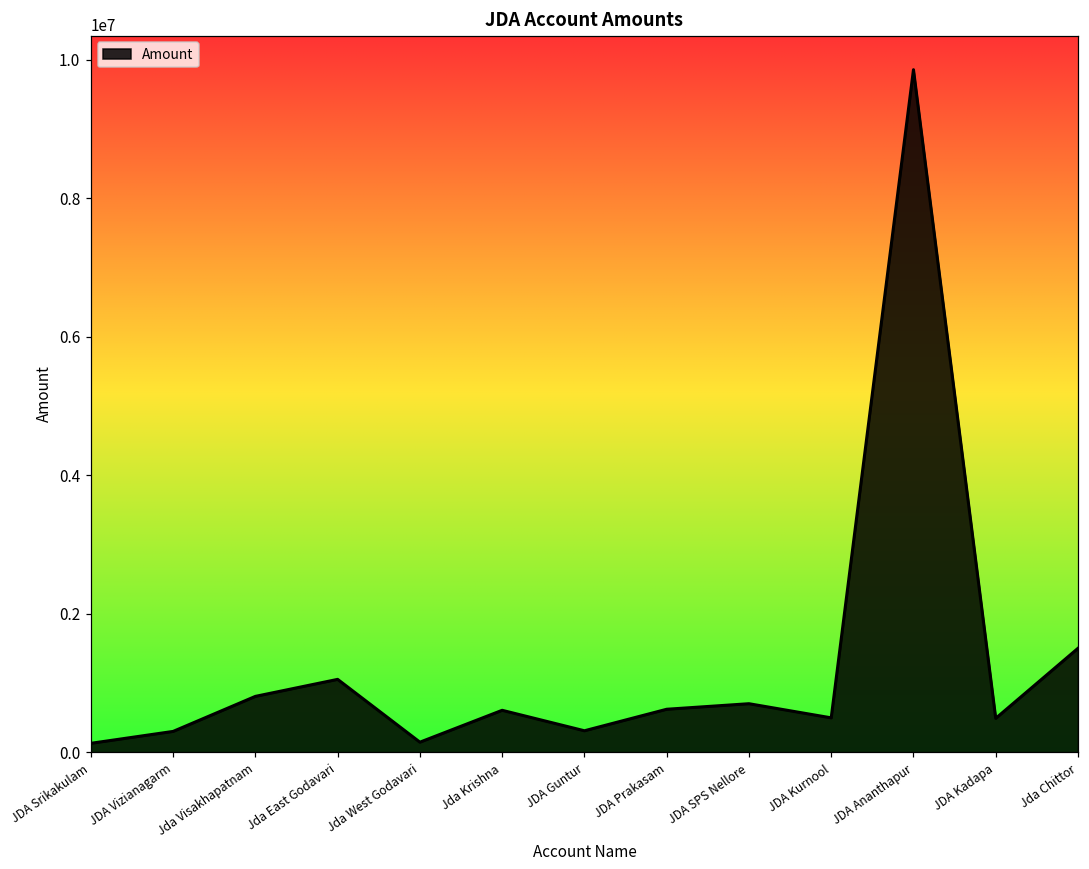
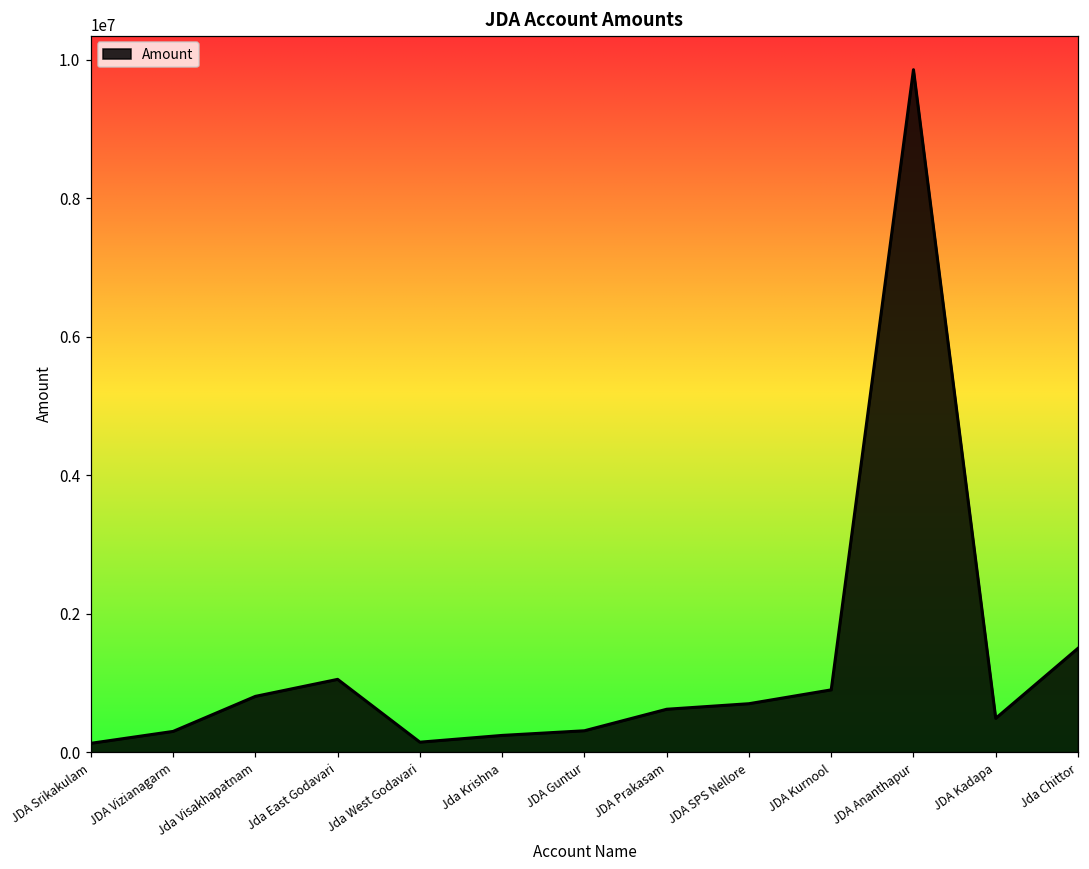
Jda Krishna: 600000 -> 200000
JDA Kurnool: 500000 -> 900000
